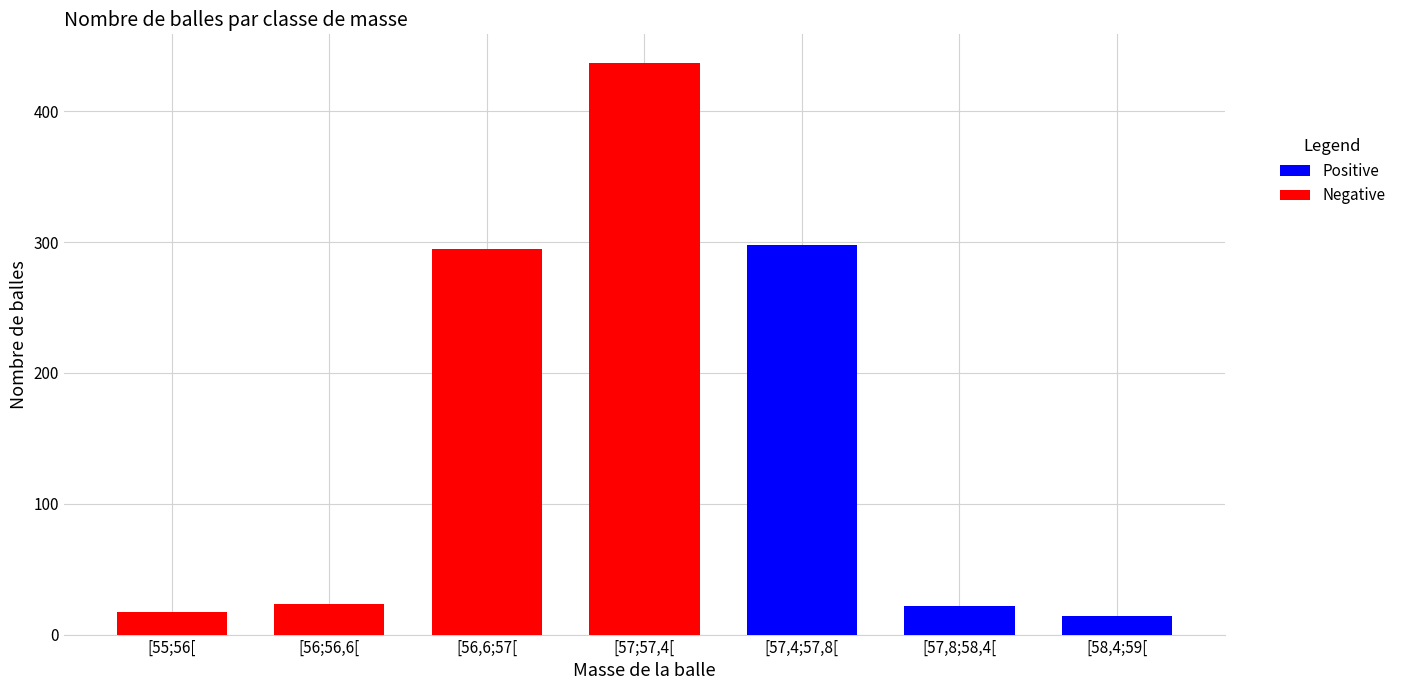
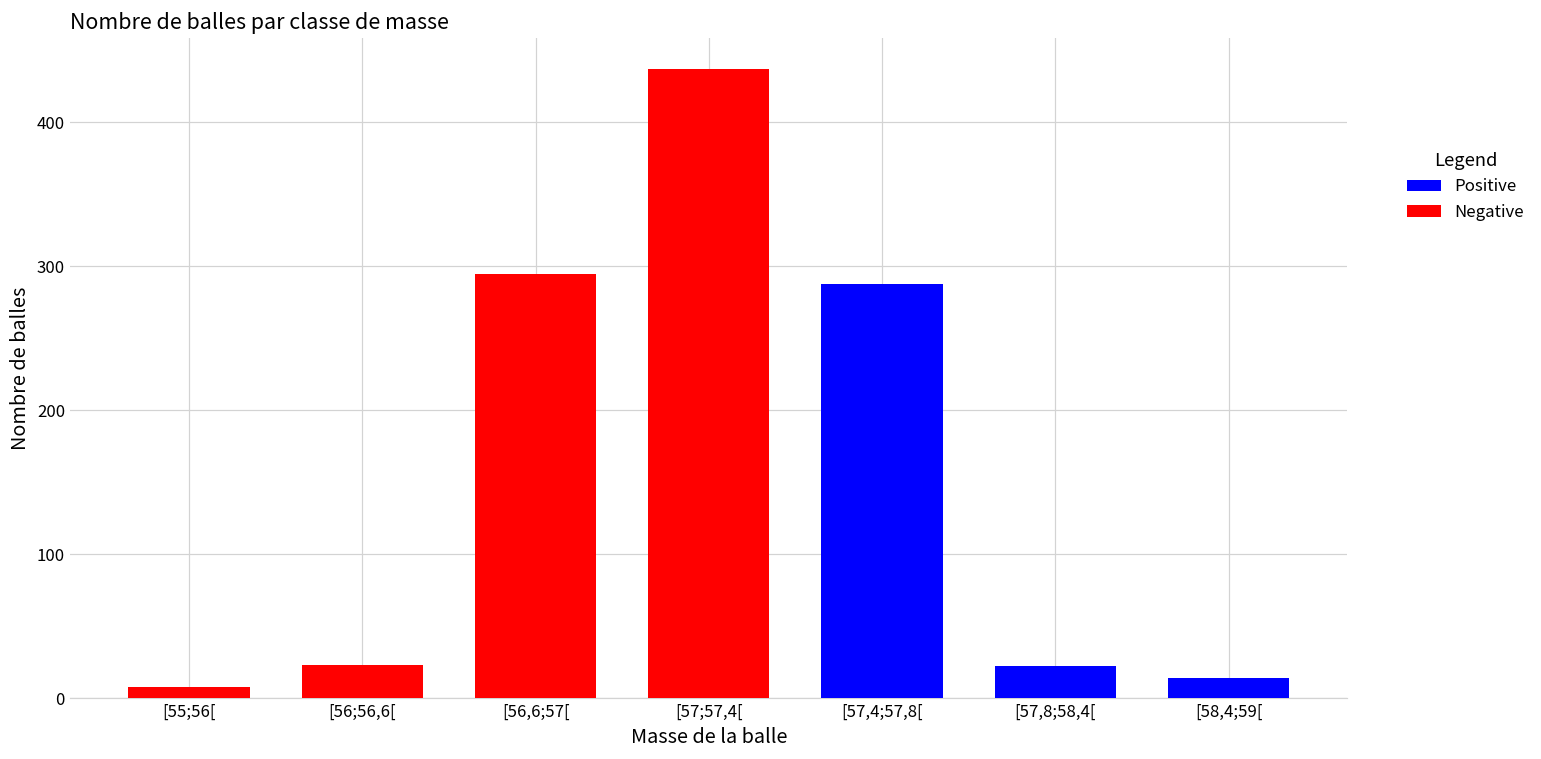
Negative, [55;56[: 17 -> 8
Positive, [57,4;57,8[: 298 -> 288
